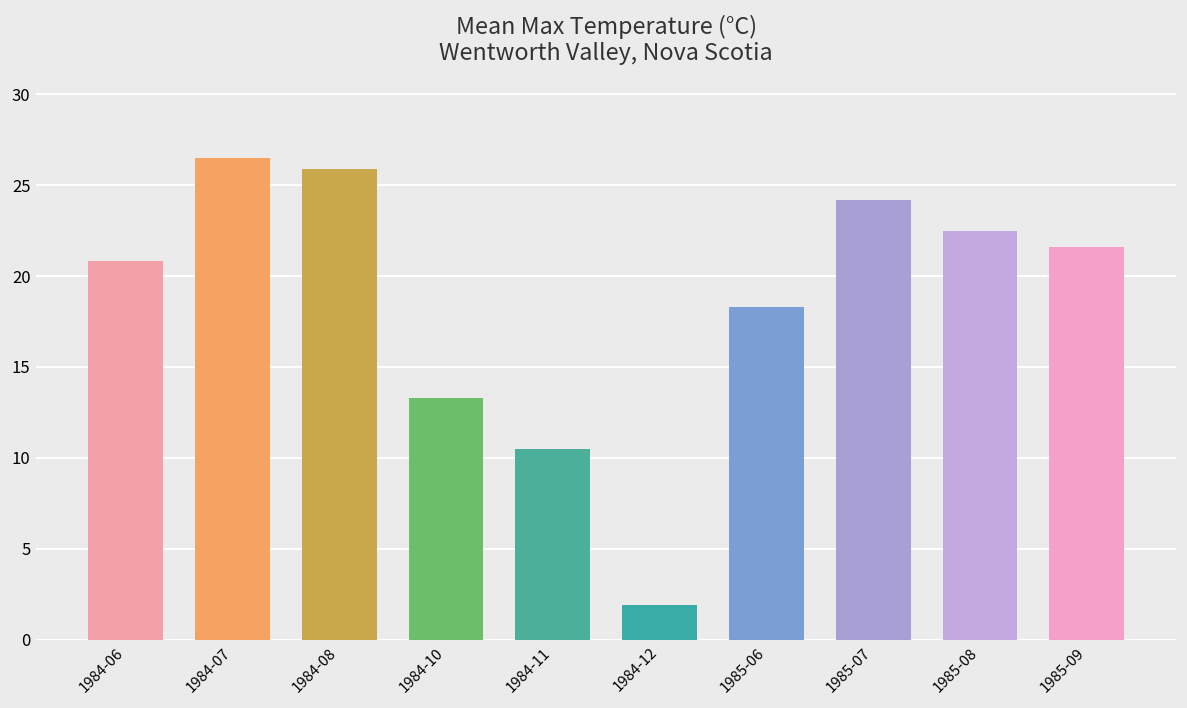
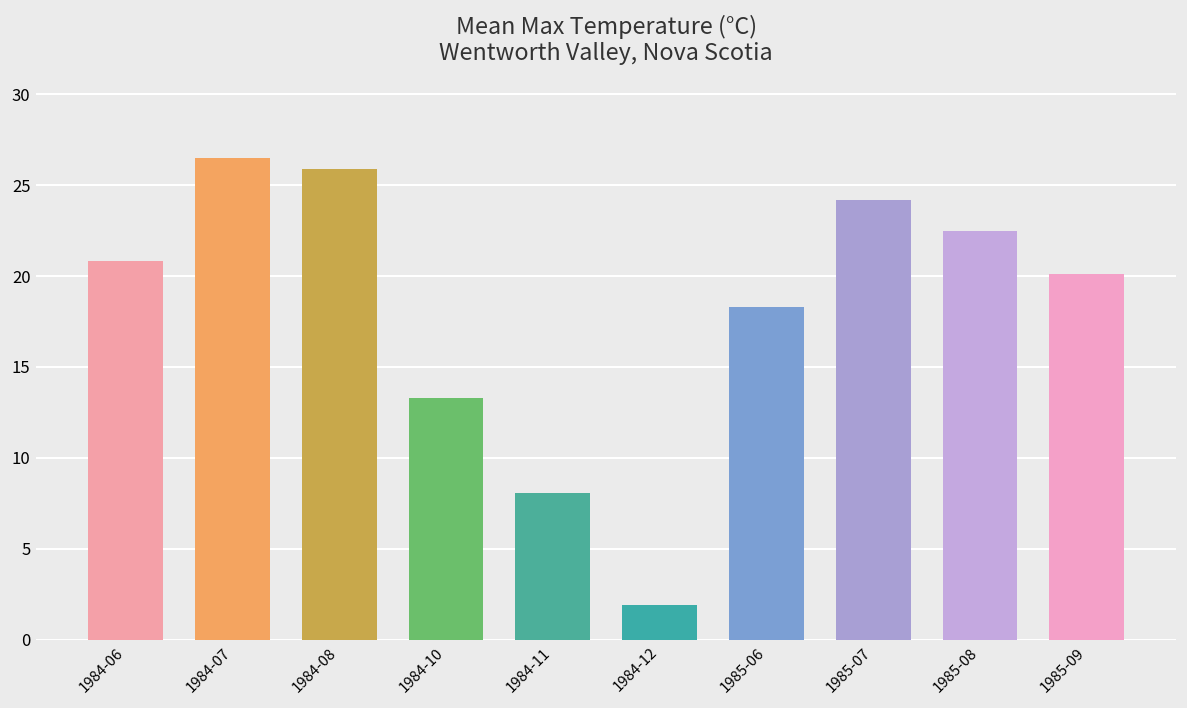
1984-11: 10.5 -> 8.1
1985-09: 21.6 -> 20.1
